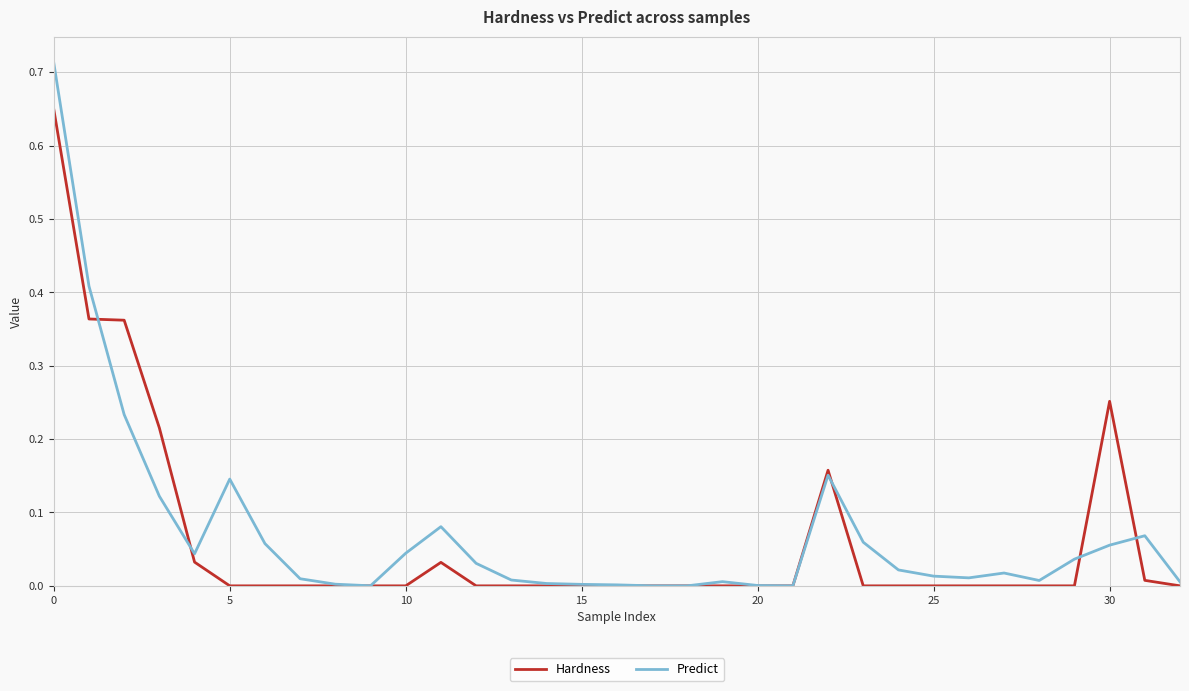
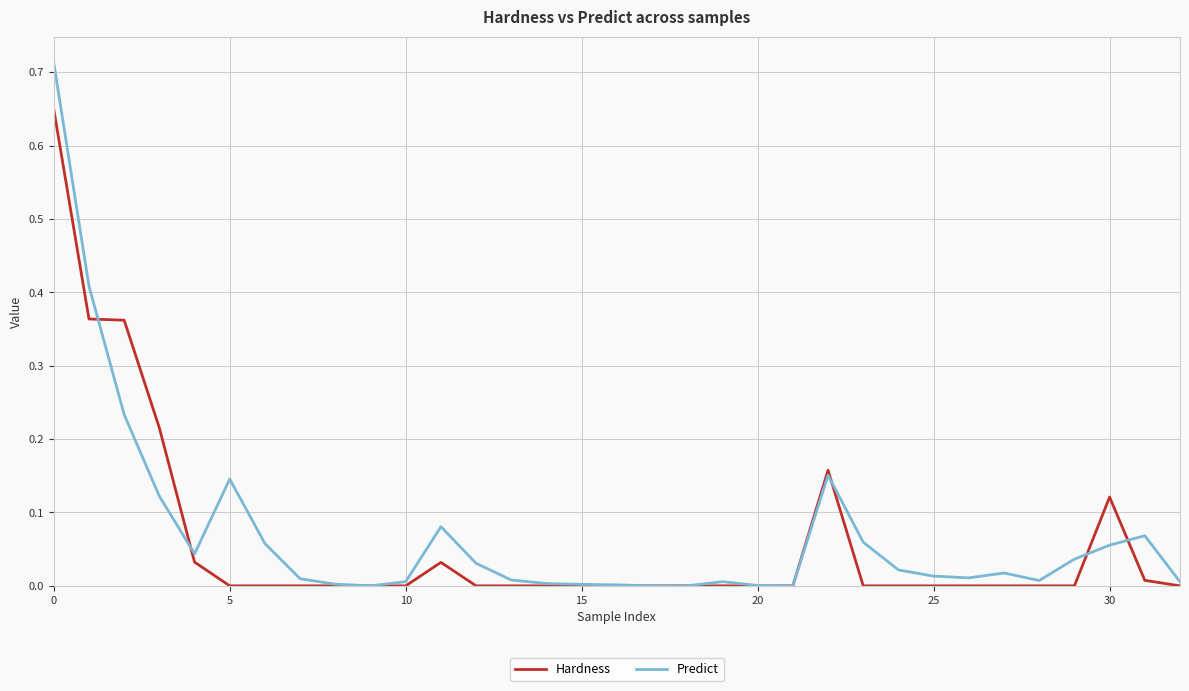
Predict, 10: 0.04 -> 0.01
Hardness, 30: 0.25 -> 0.12
